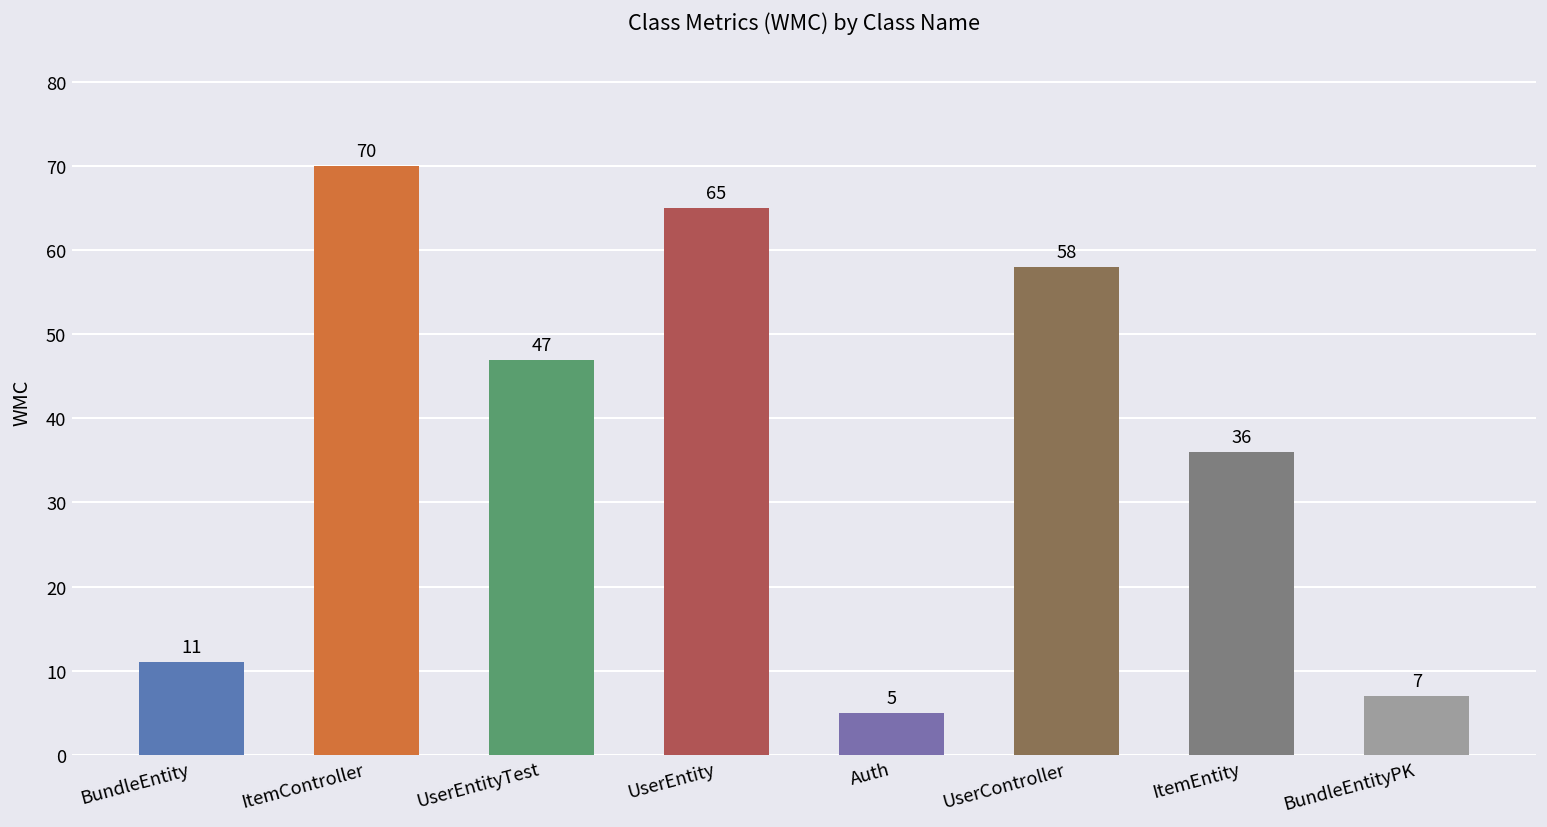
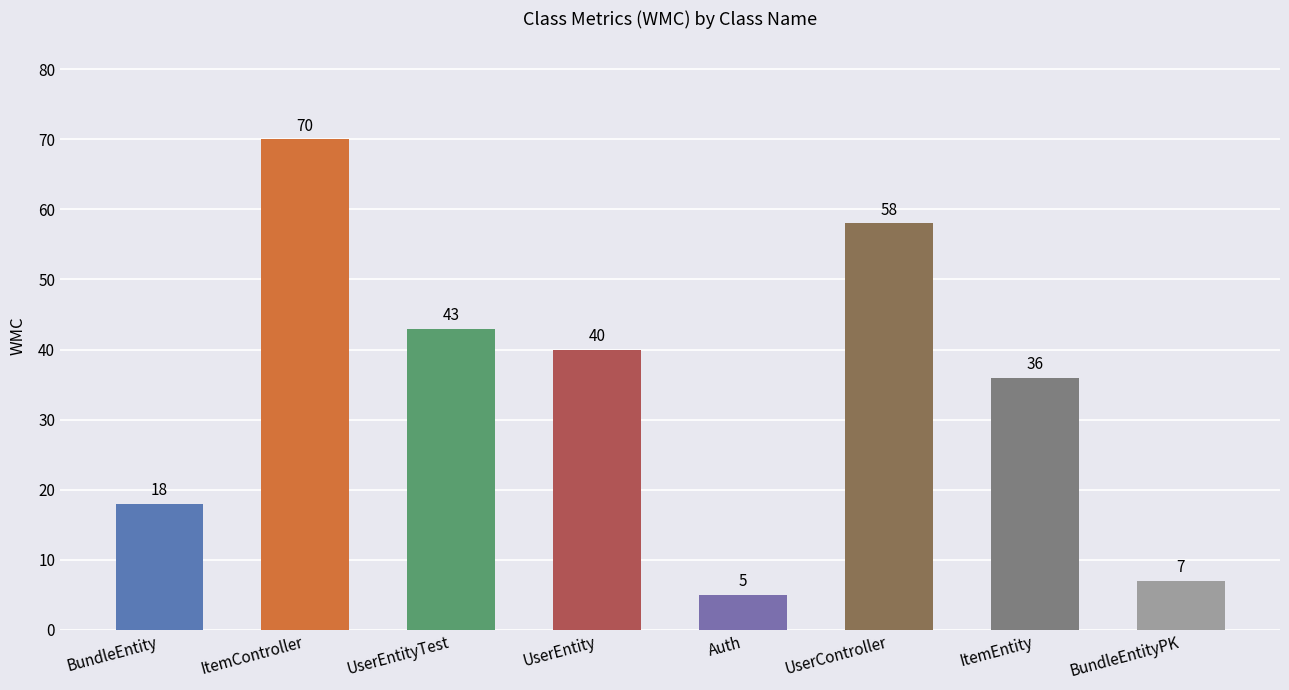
BundleEntity: 11 -> 18
UserEntityTest: 47 -> 43
UserEntity: 65 -> 40
